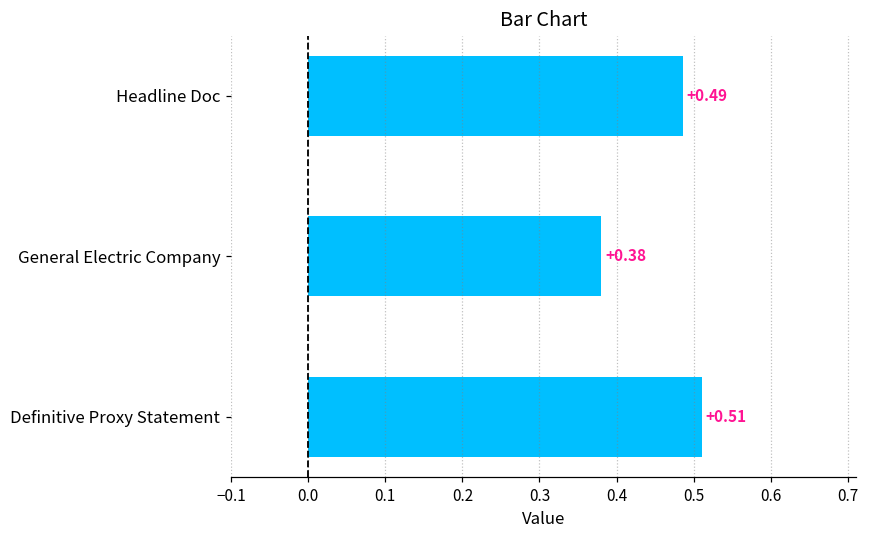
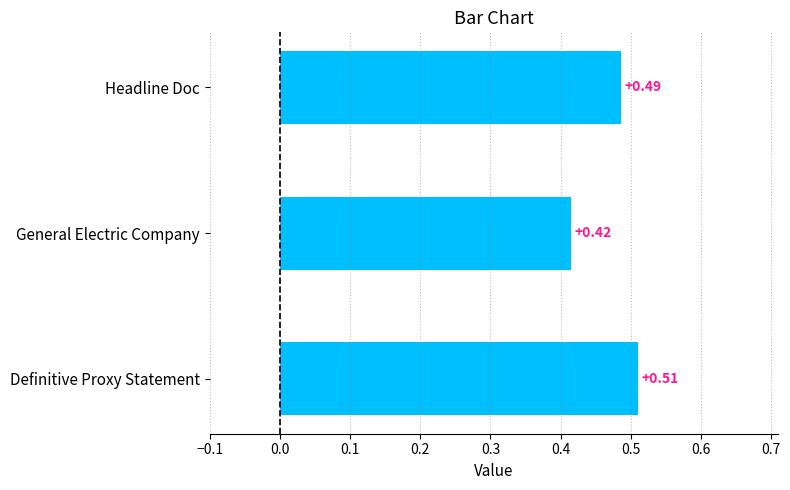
General Electric Company: +0.38 -> +0.42
